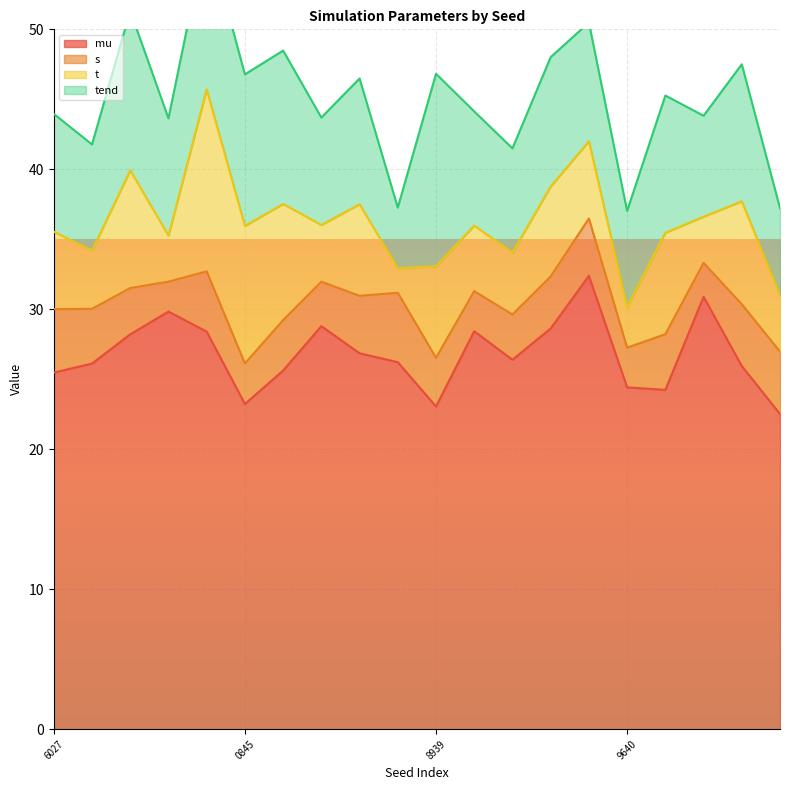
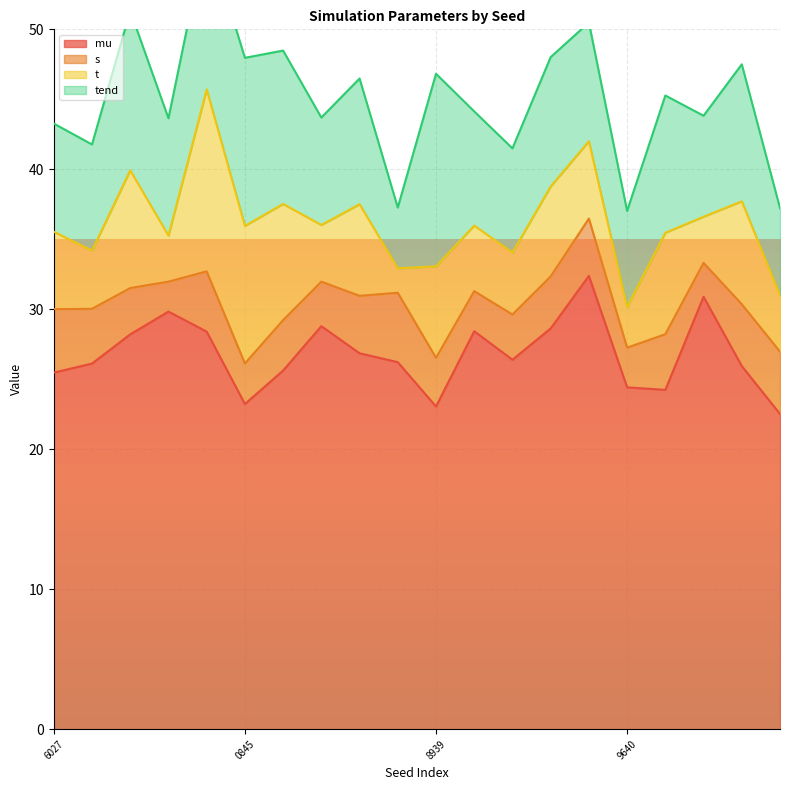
tend, 6027: 8.4 -> 7.7
tend, 0845: 10.8 -> 12.0
